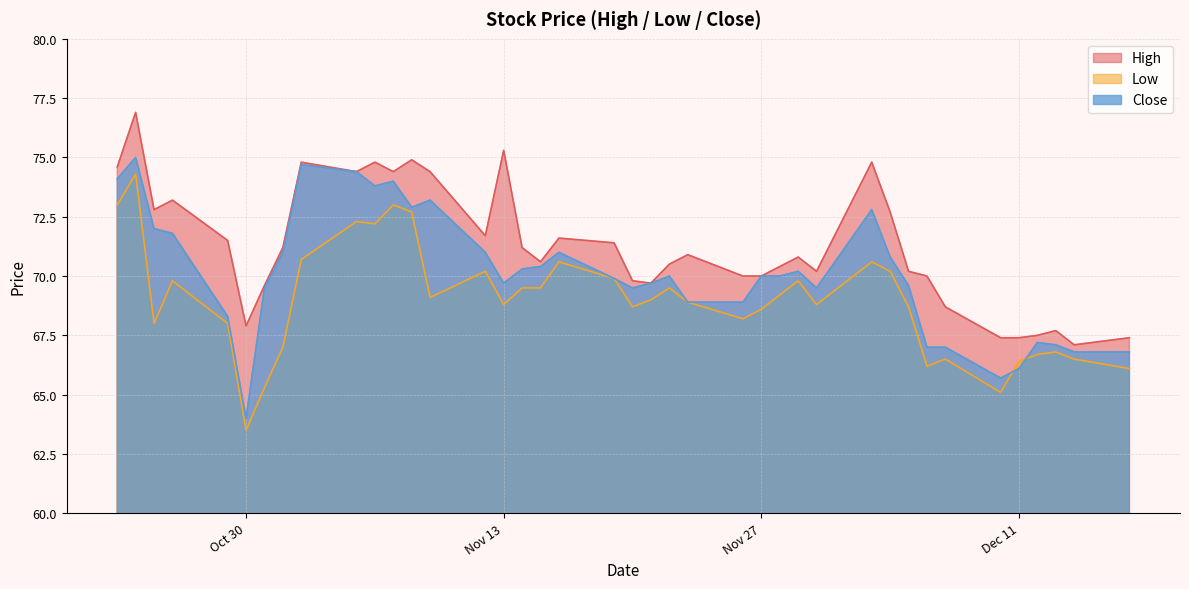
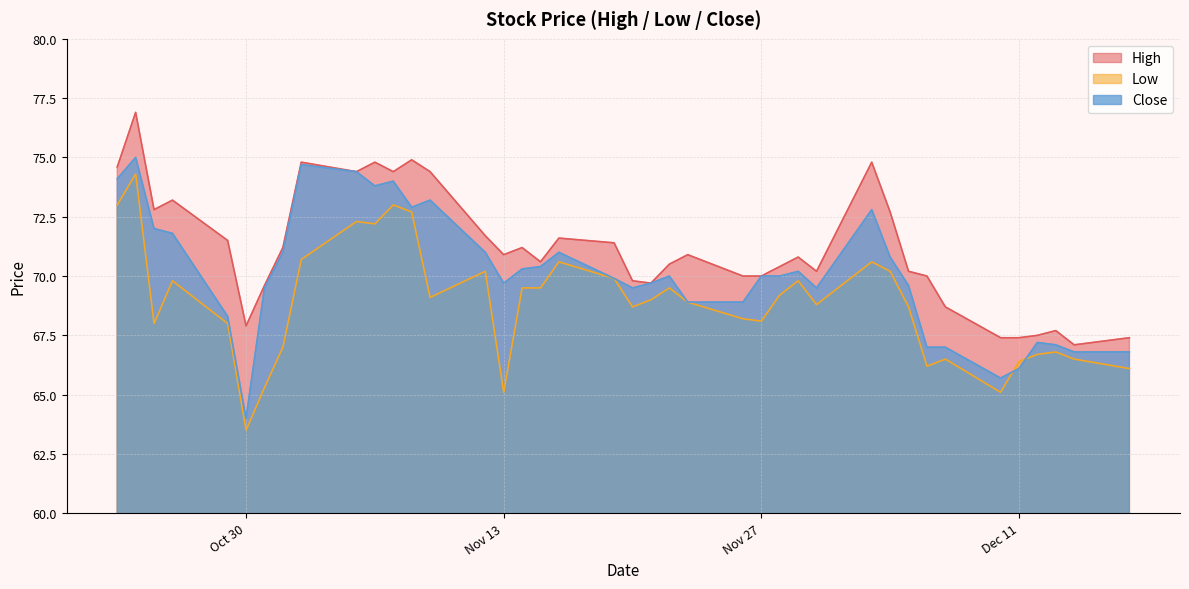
High, Nov 13: 75.3 -> 70.9
Low, Nov 13: 68.8 -> 65.1
Low, Nov 27: 68.6 -> 68.1
